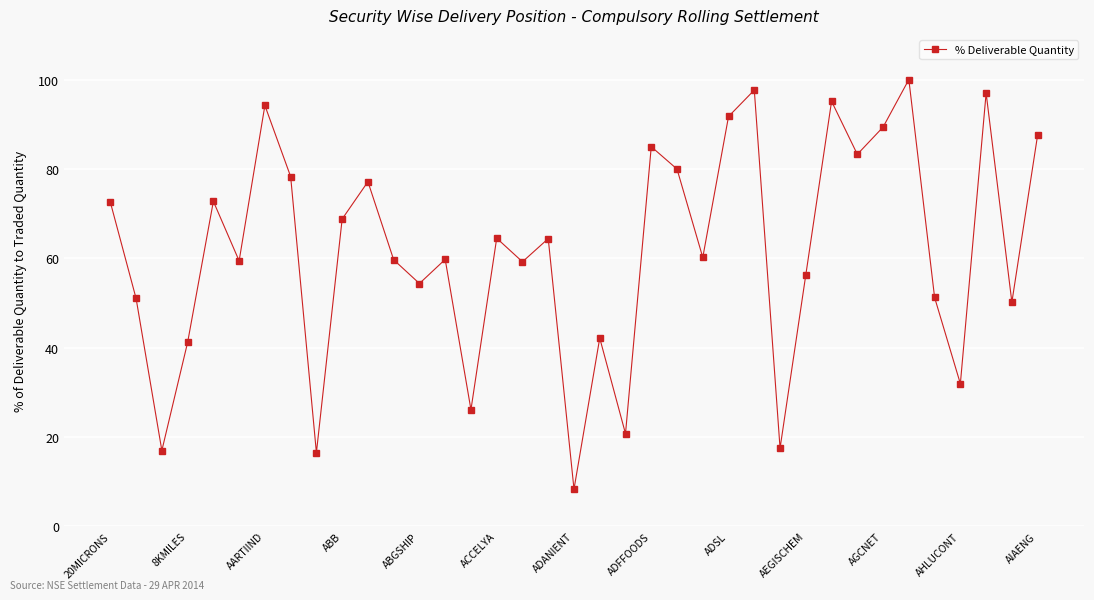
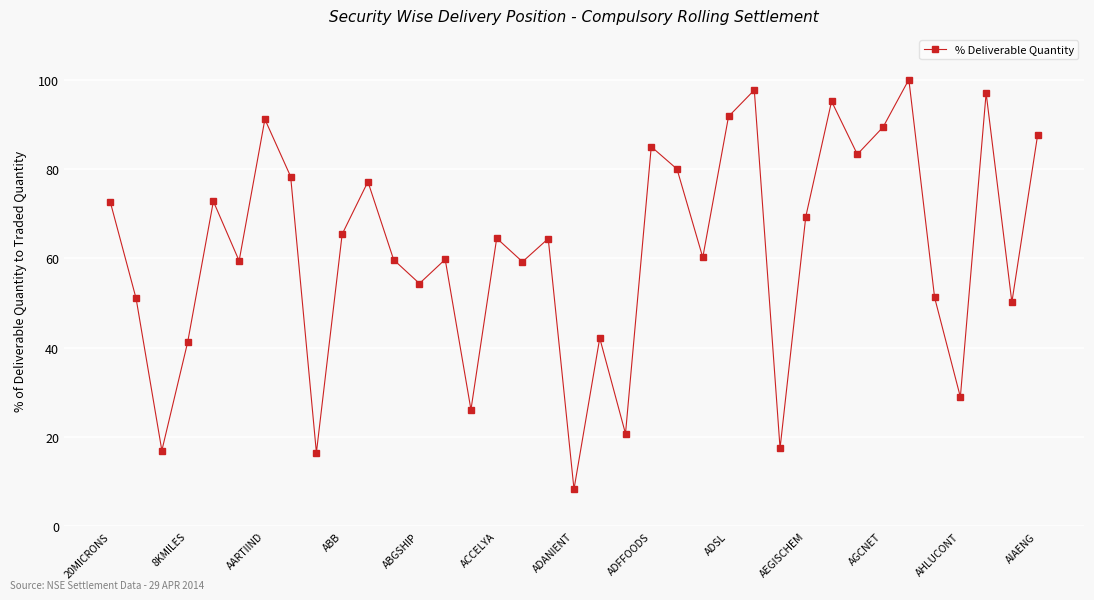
AARTIIND: 94 -> 91
ABB: 69 -> 65
AEGISCHEM: 56 -> 69
AHLUCONT: 32 -> 29
